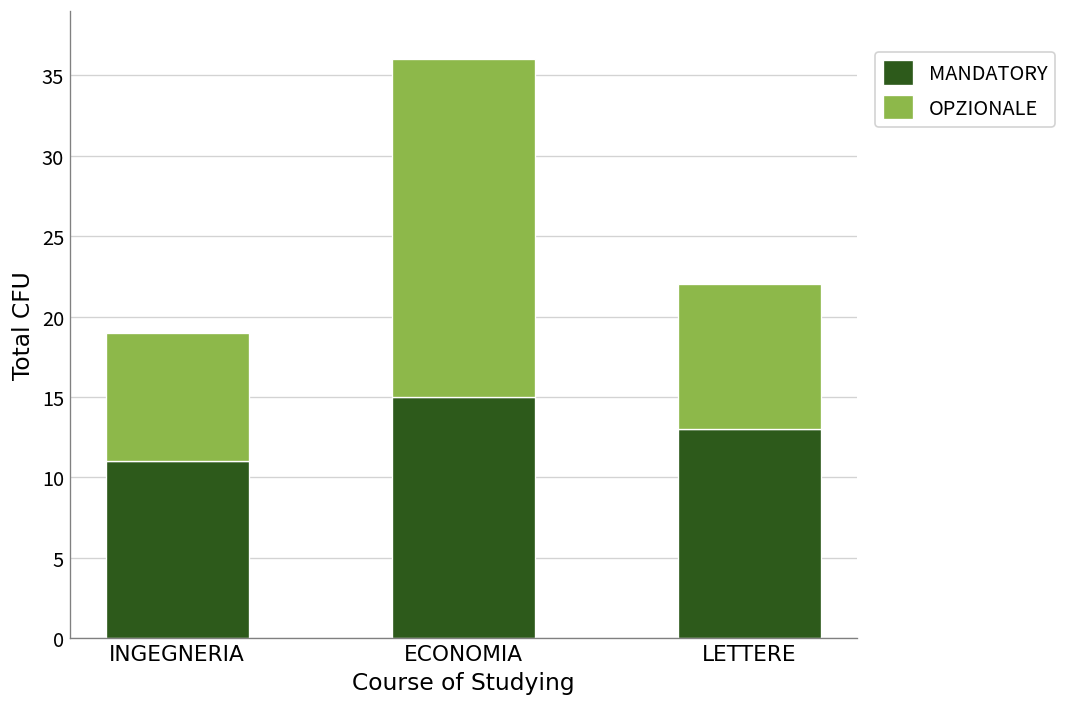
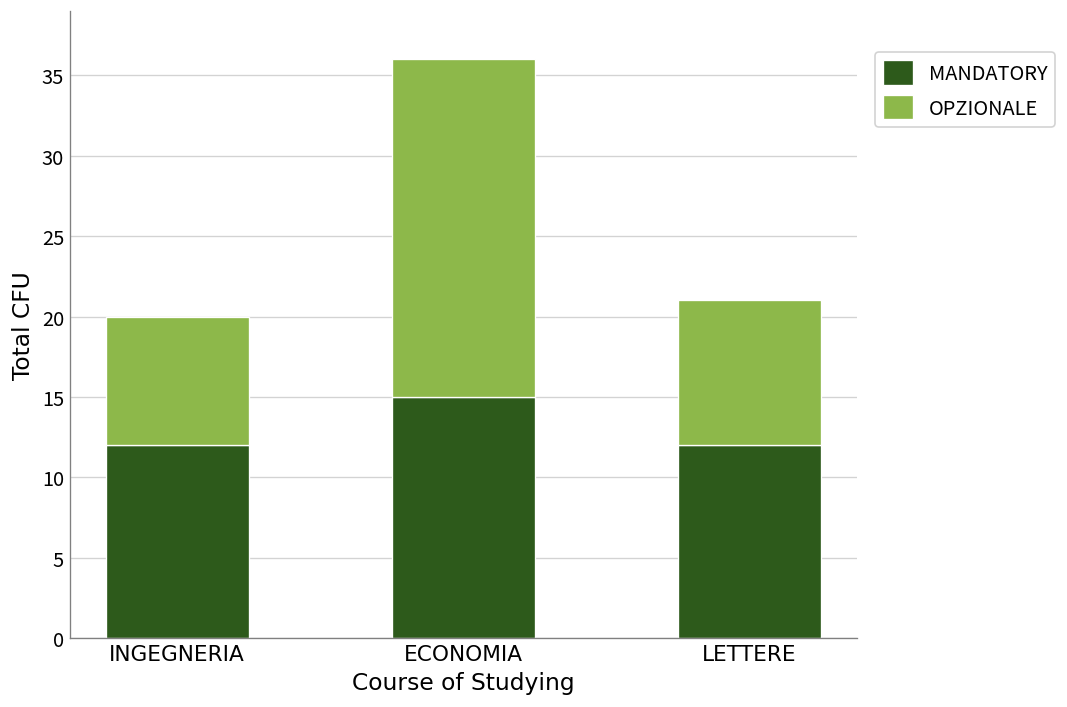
MANDATORY, INGEGNERIA: 11 -> 12
MANDATORY, LETTERE: 13 -> 12
